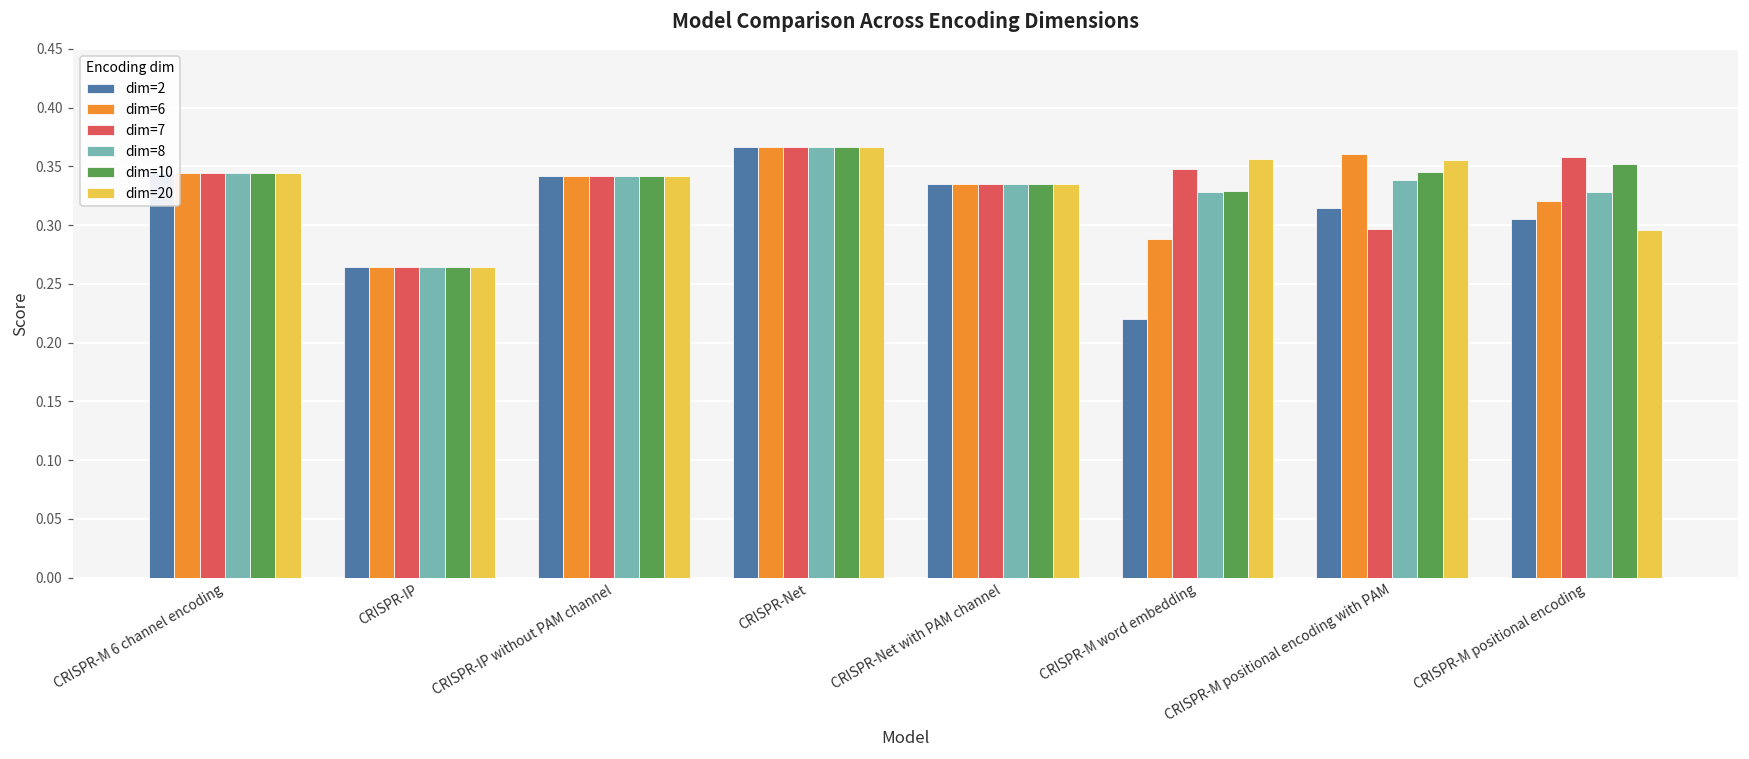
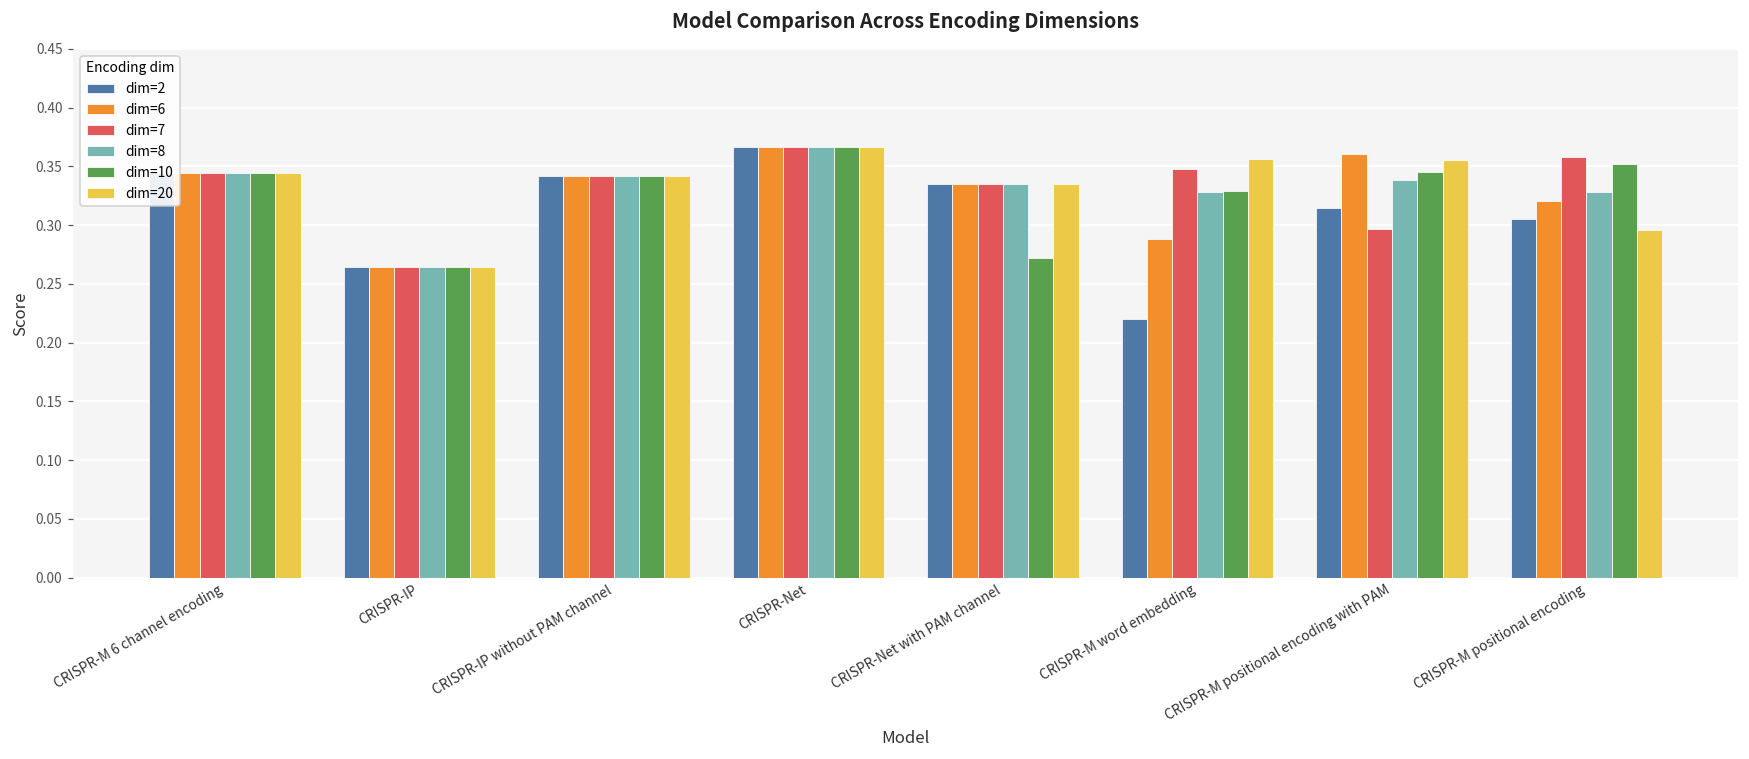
dim=10, CRISPR-Net with PAM channel: 0.335 -> 0.272
